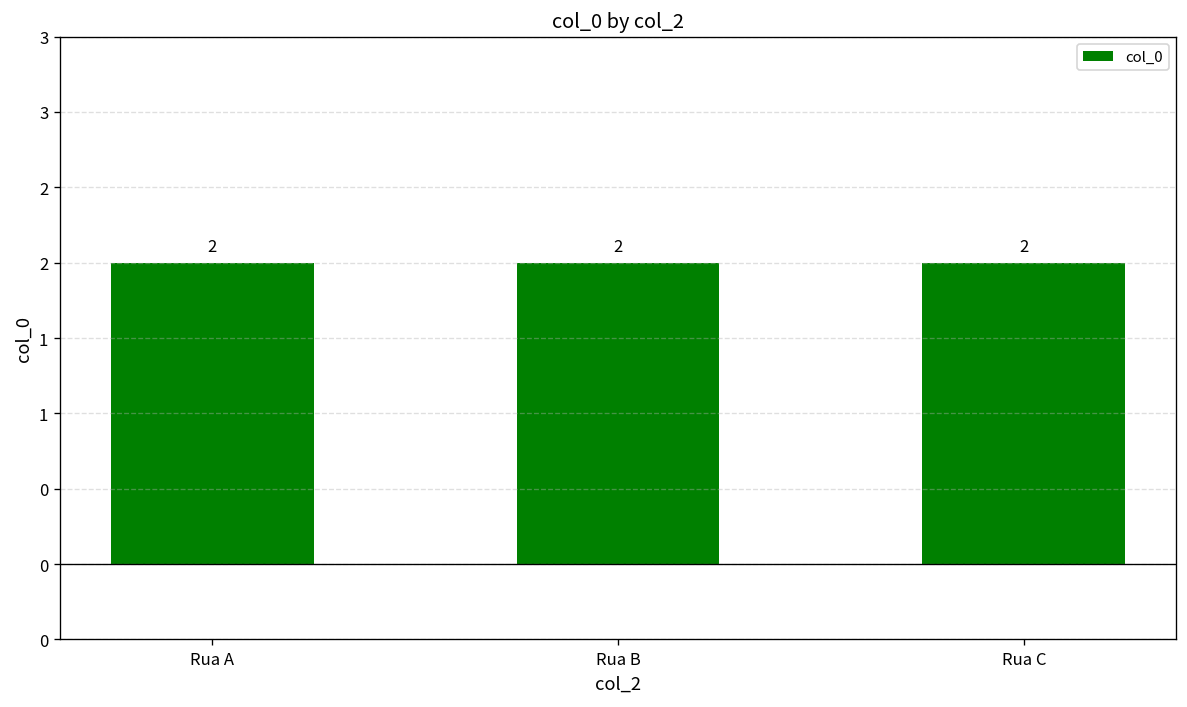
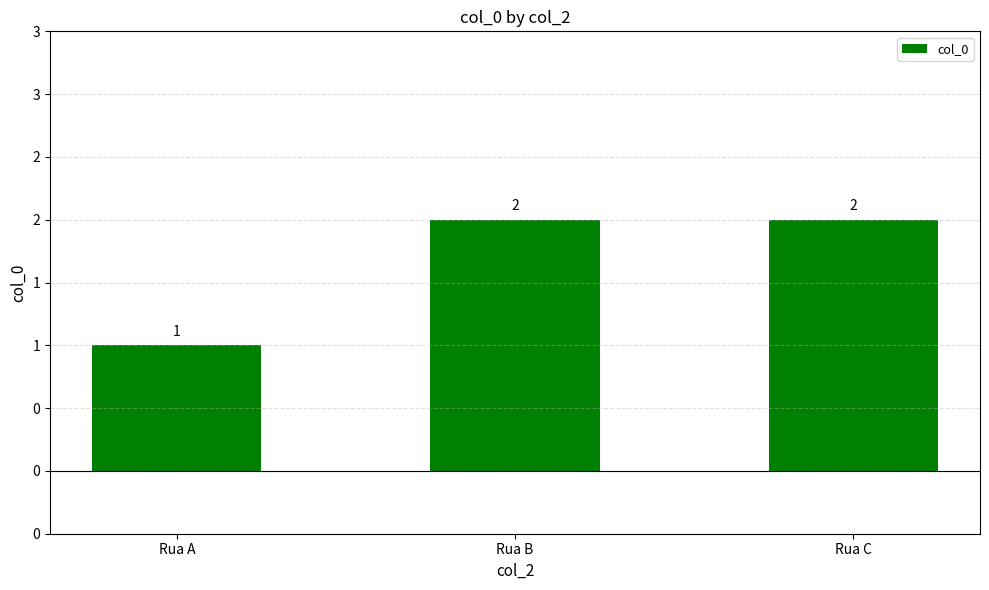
Rua A: 2 -> 1
